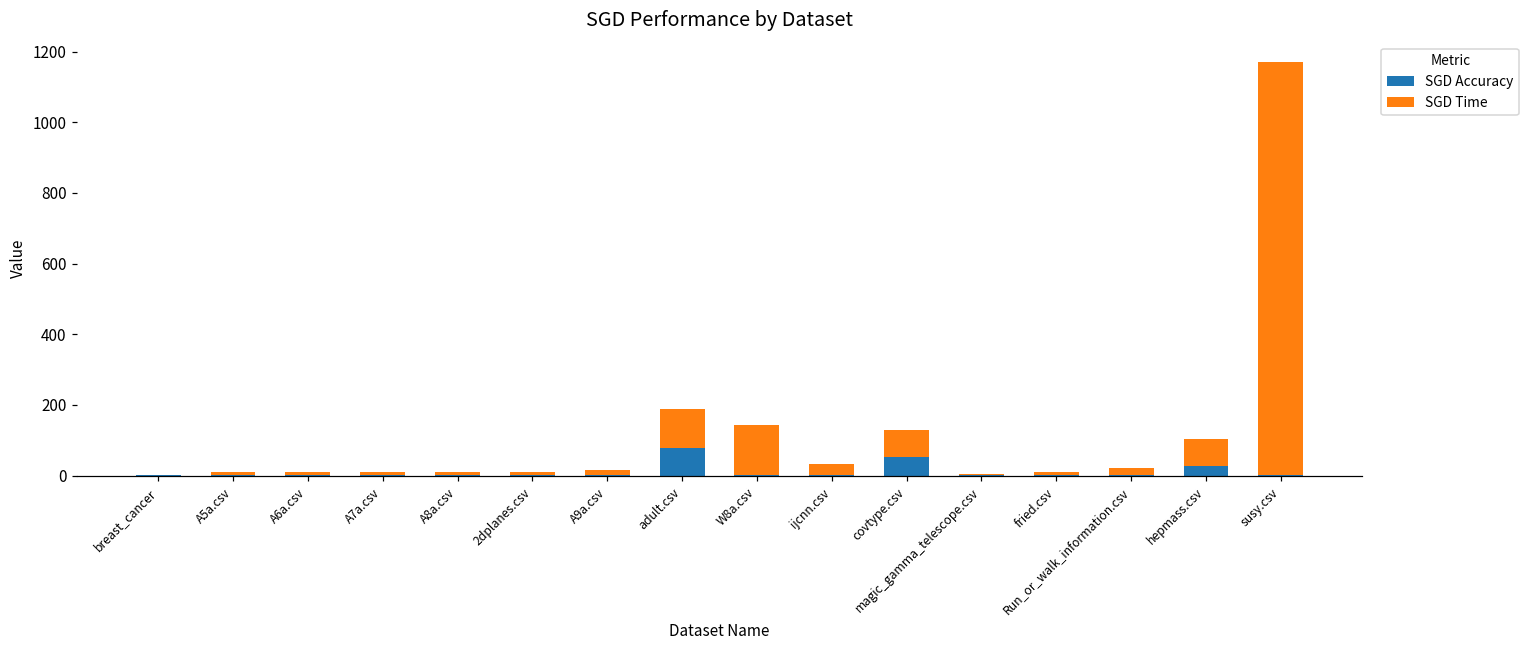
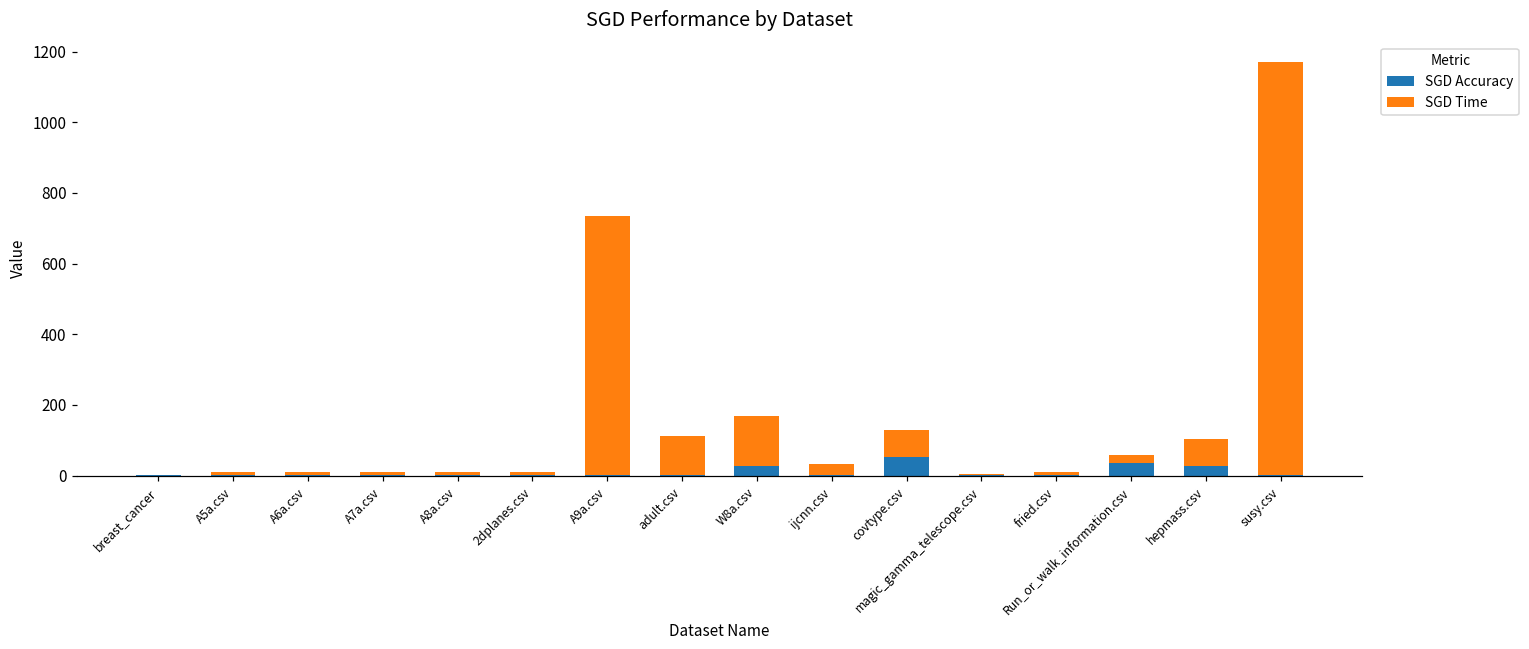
SGD Time, A9a.csv: 10 -> 730
SGD Accuracy, adult.csv: 80 -> 0
SGD Accuracy, W8a.csv: 0 -> 30
SGD Accuracy, Run_or_walk_information.csv: 0 -> 40
